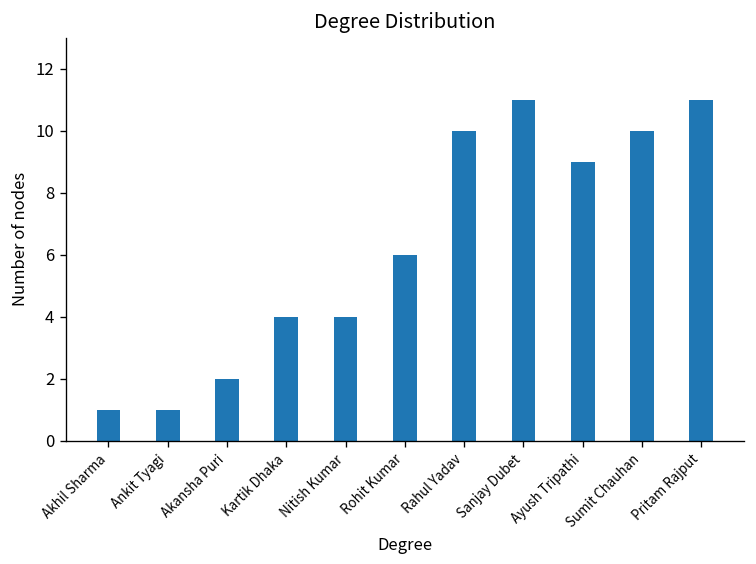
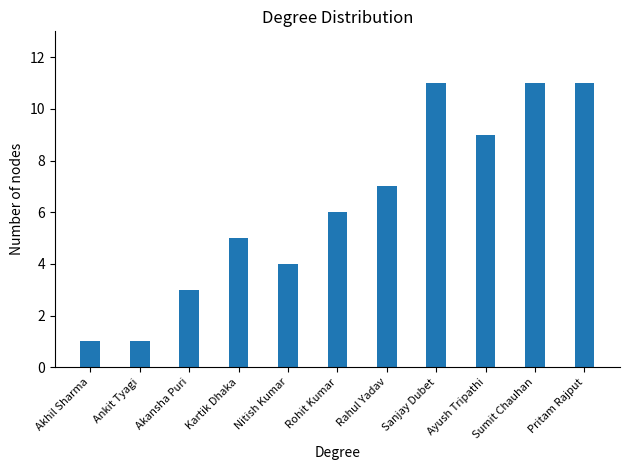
Akansha Puri: 2 -> 3
Kartik Dhaka: 4 -> 5
Rahul Yadav: 10 -> 7
Sumit Chauhan: 10 -> 11
